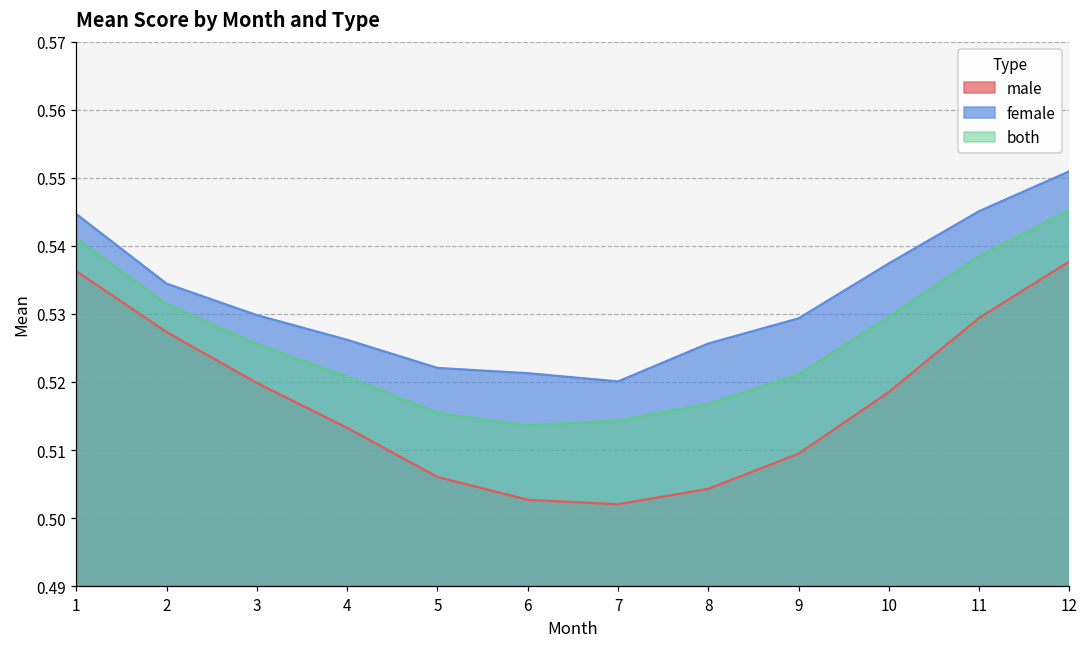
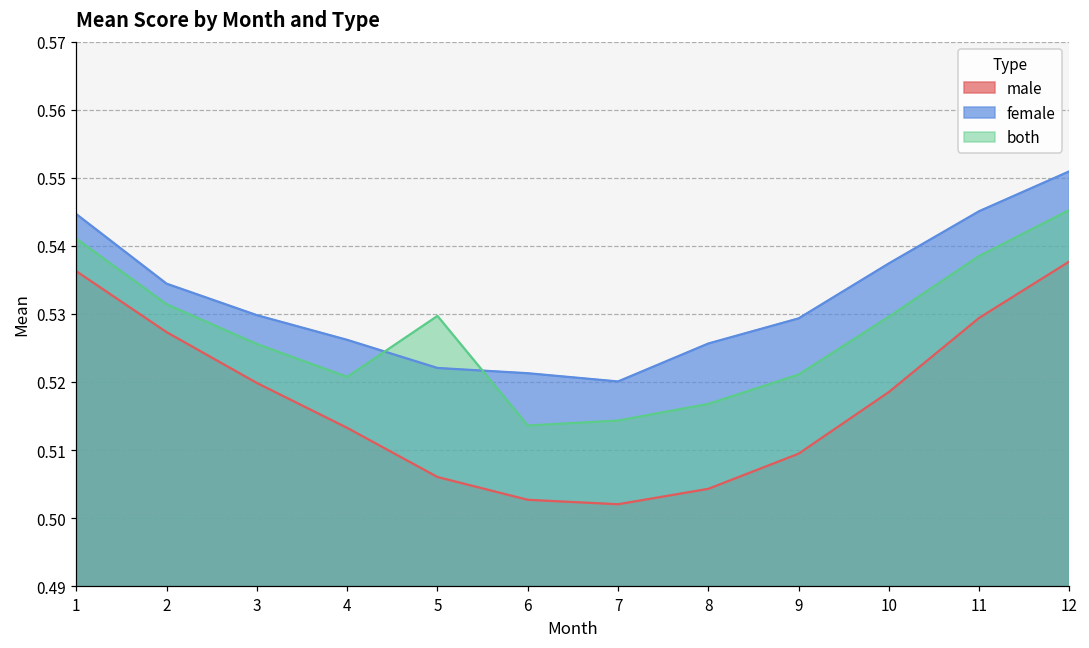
both, 5: 0.515 -> 0.530
